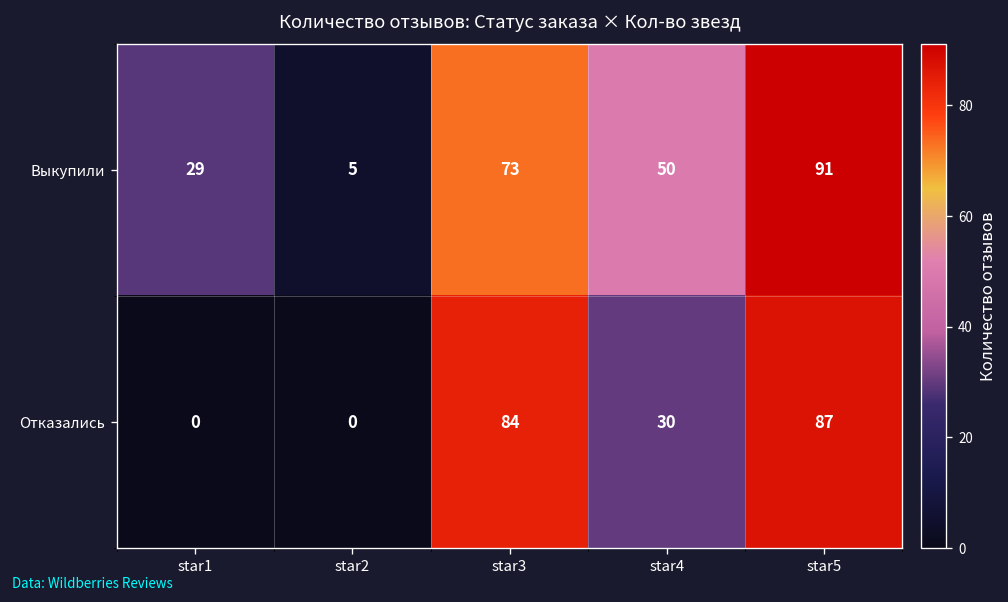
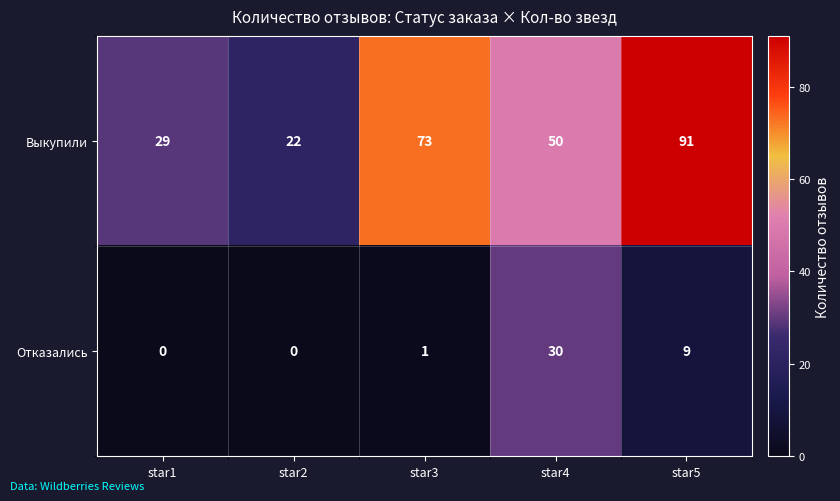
Выкупили, star2: 5 -> 22
Отказались, star3: 84 -> 1
Отказались, star5: 87 -> 9
